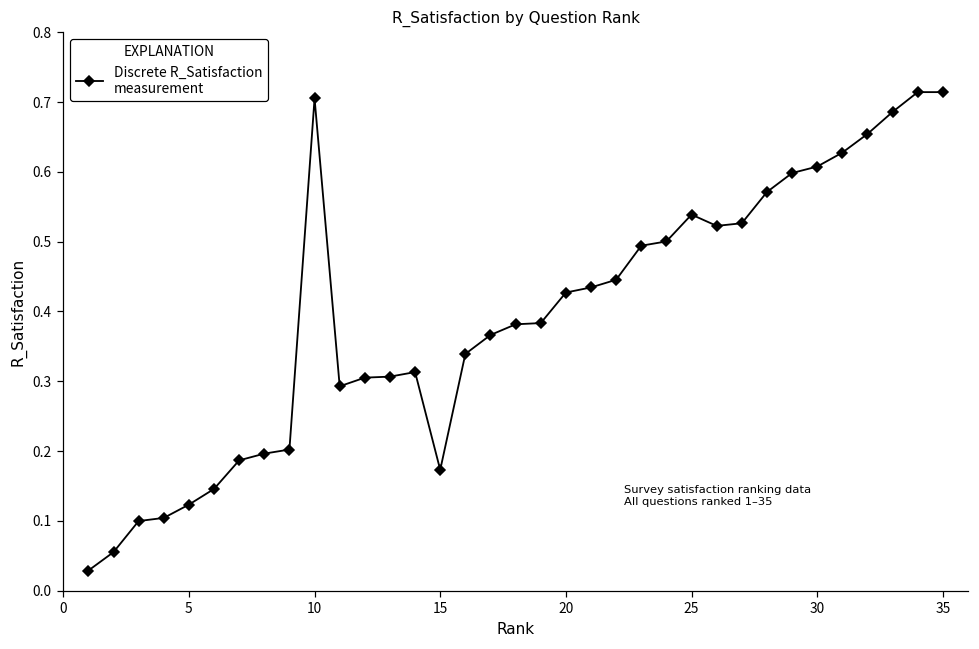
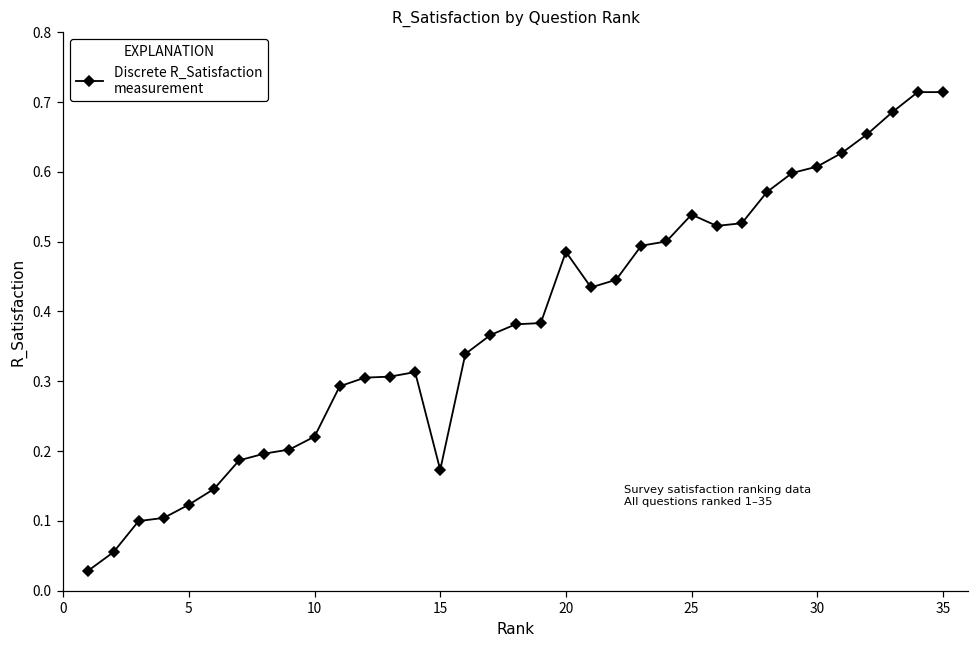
10: 0.71 -> 0.22
20: 0.43 -> 0.49
